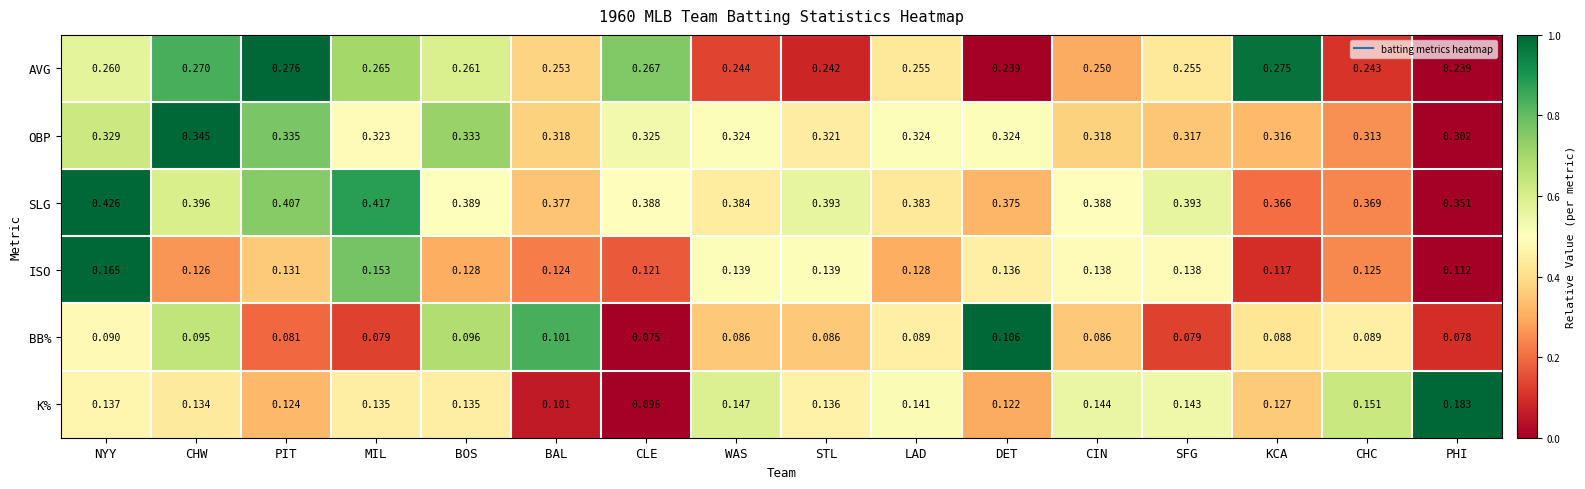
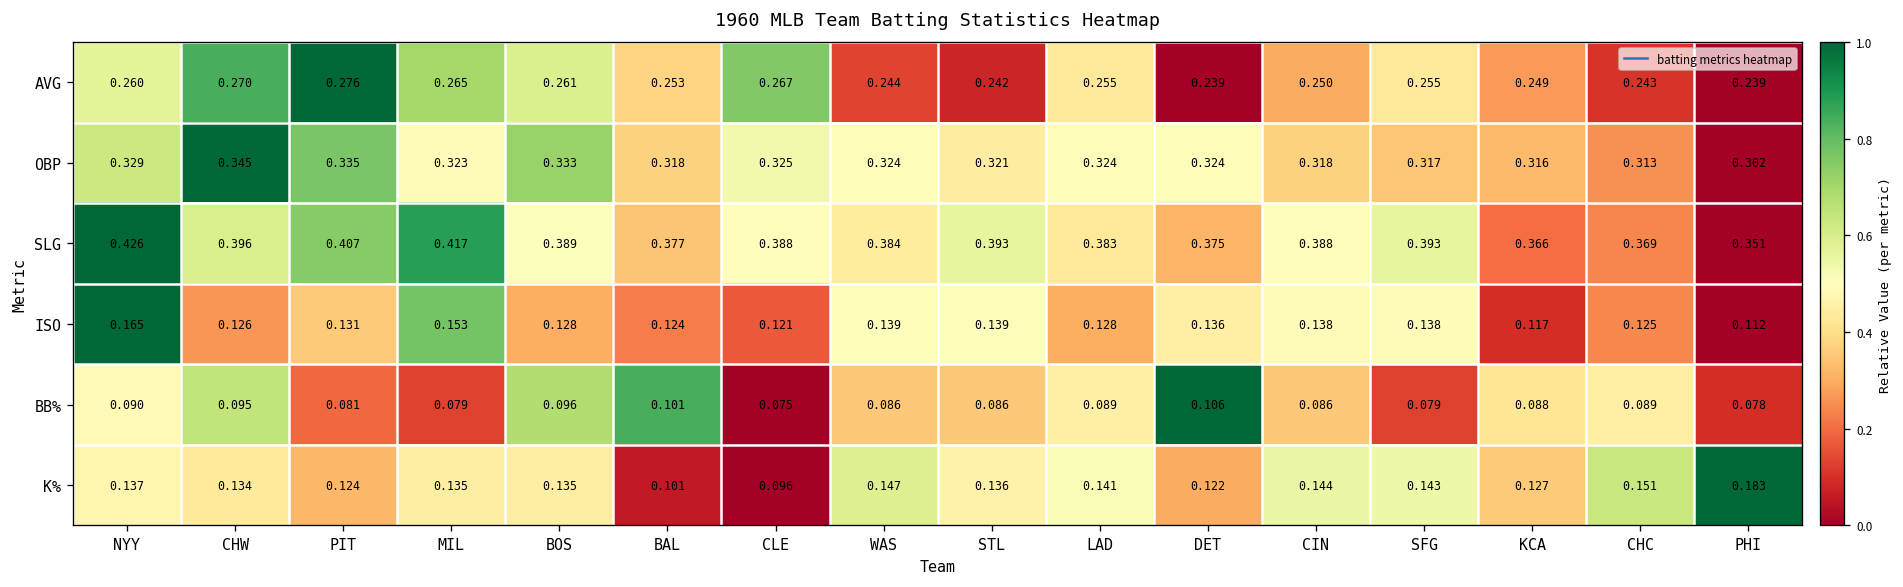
AVG, KCA: 0.275 -> 0.249
